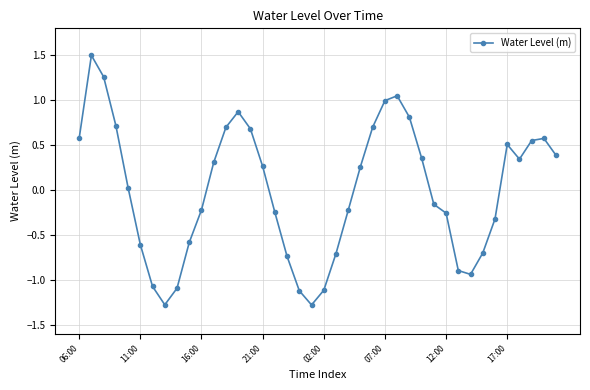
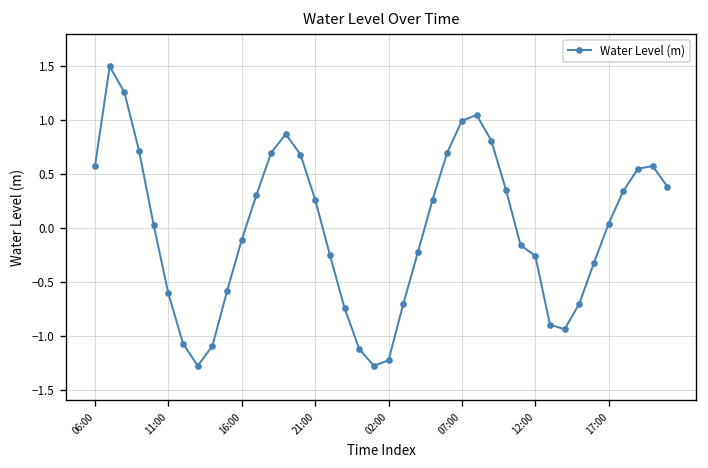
16:00: -0.2 -> -0.1
02:00: -1.1 -> -1.2
17:00: 0.5 -> 0.0
